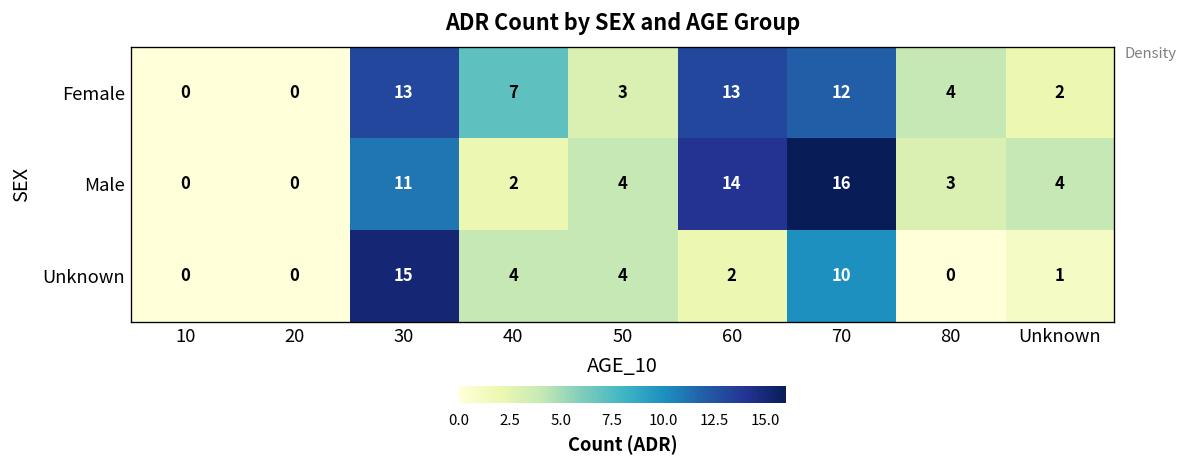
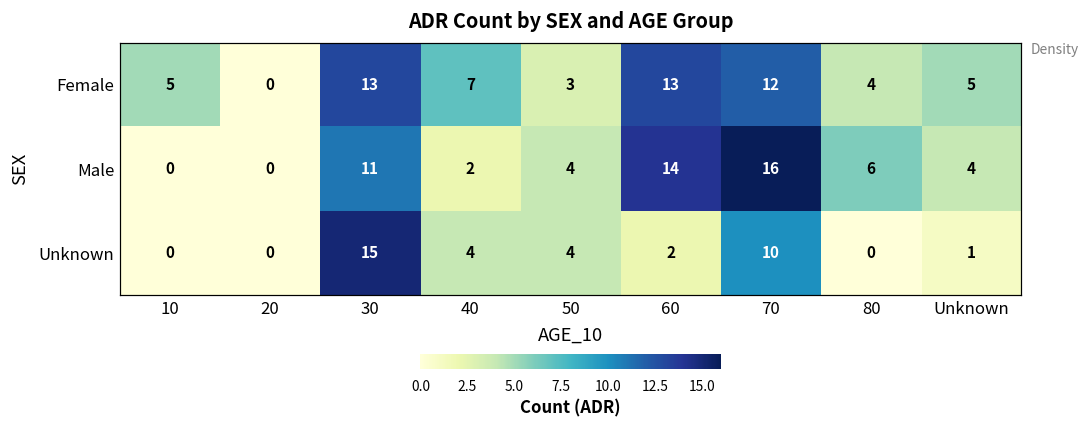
Female, 10: 0 -> 5
Female, Unknown: 2 -> 5
Male, 80: 3 -> 6
